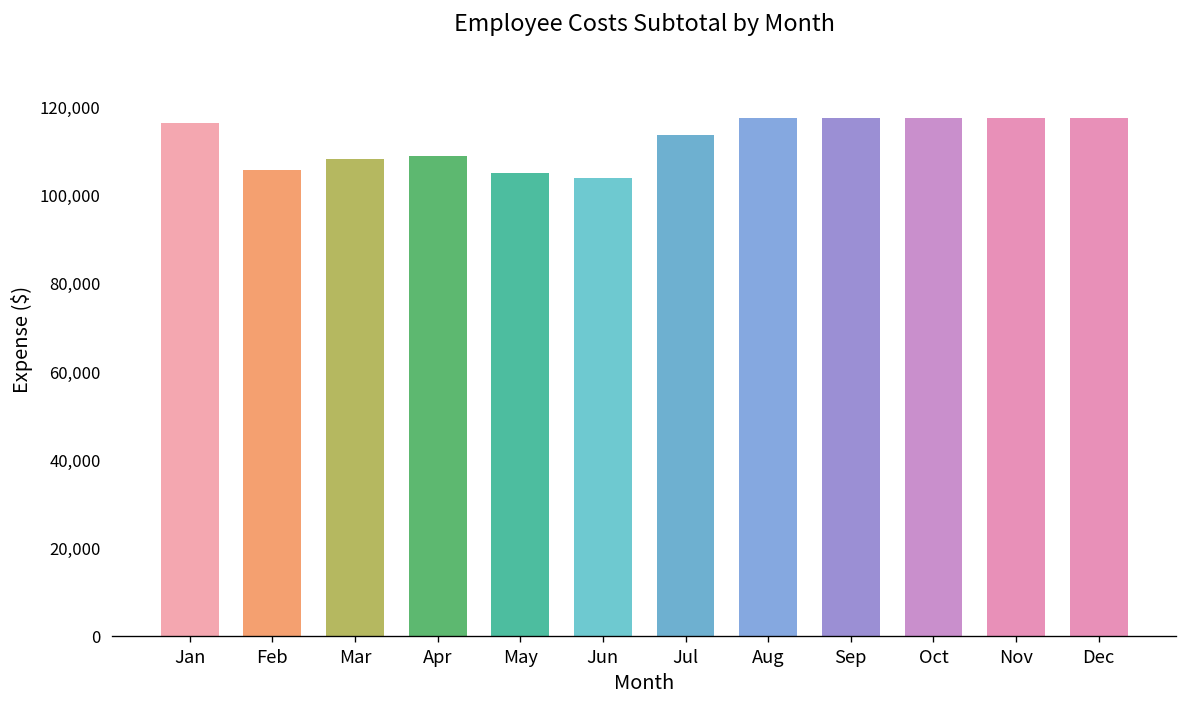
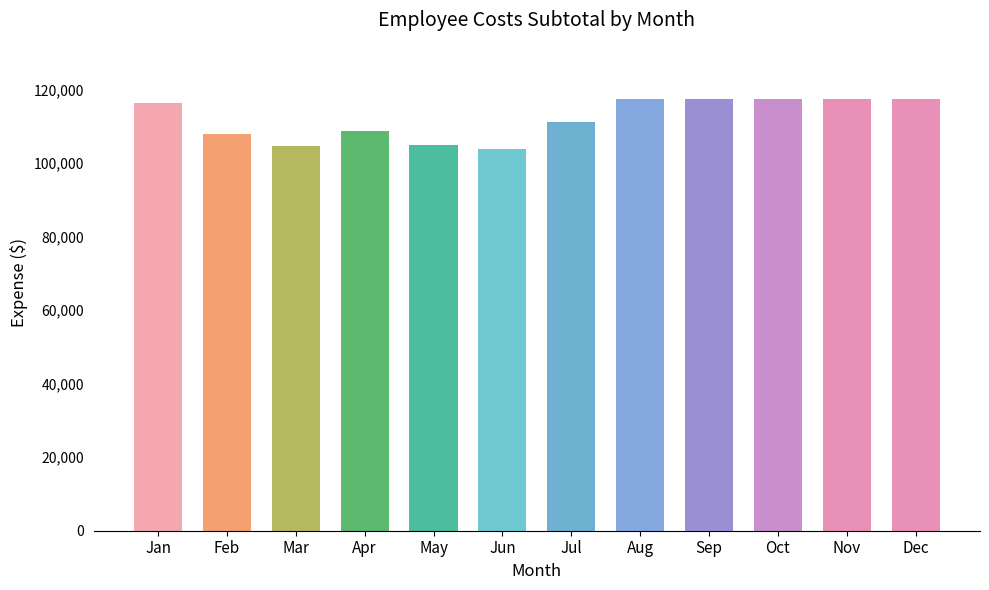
Feb: 106,000 -> 108,000
Mar: 108,000 -> 105,000
Jul: 114,000 -> 111,000
